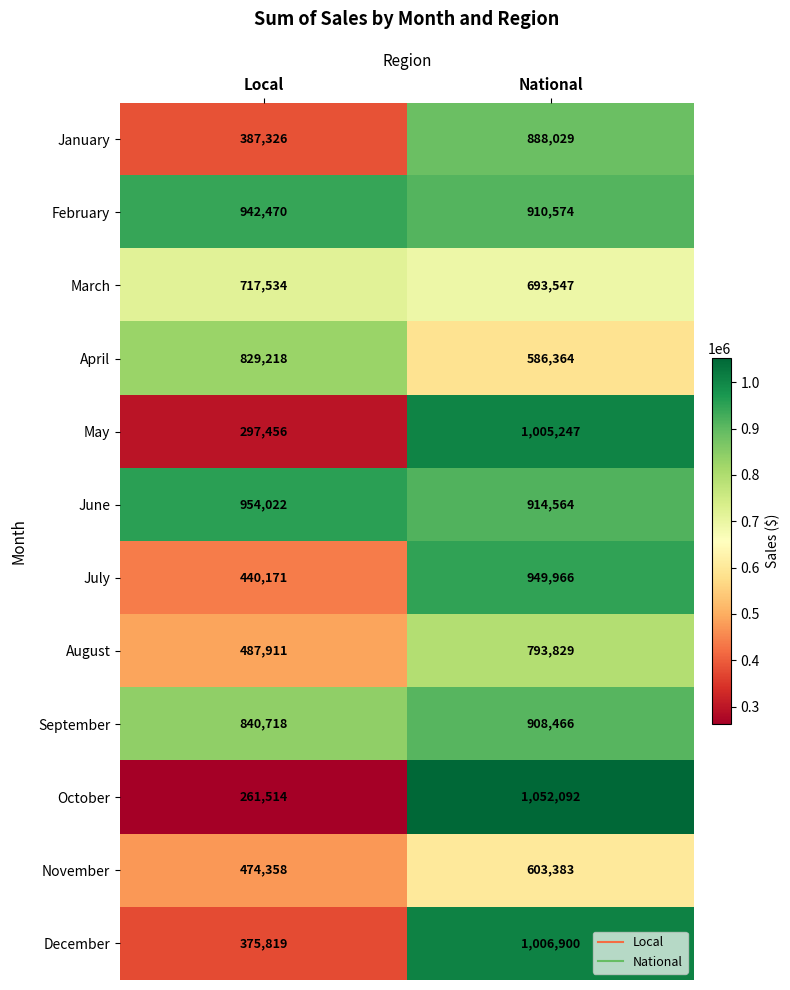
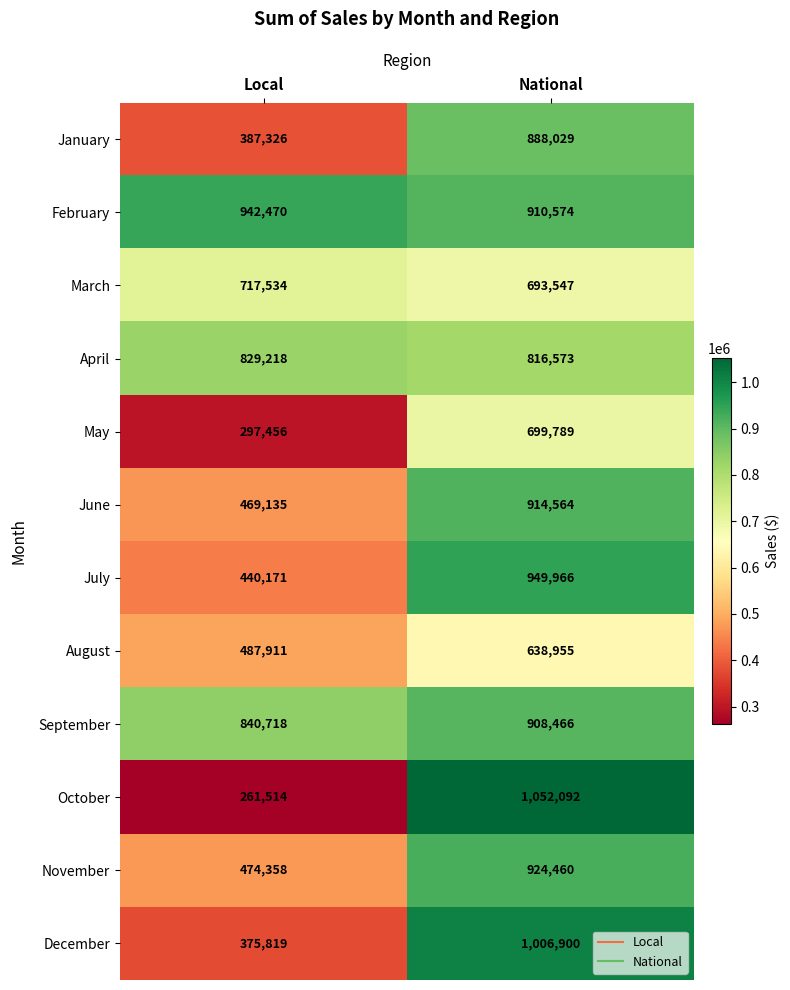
April, National: 586,364 -> 816,573
May, National: 1,005,247 -> 699,789
June, Local: 954,022 -> 469,135
August, National: 793,829 -> 638,955
November, National: 603,383 -> 924,460
